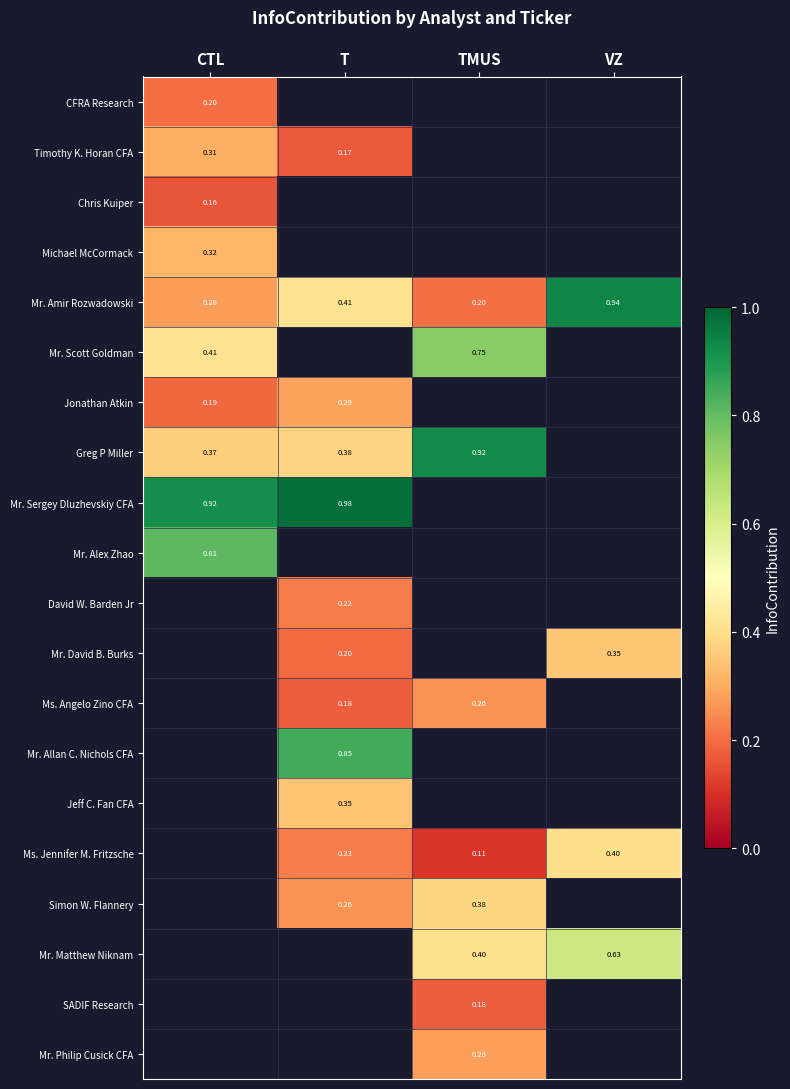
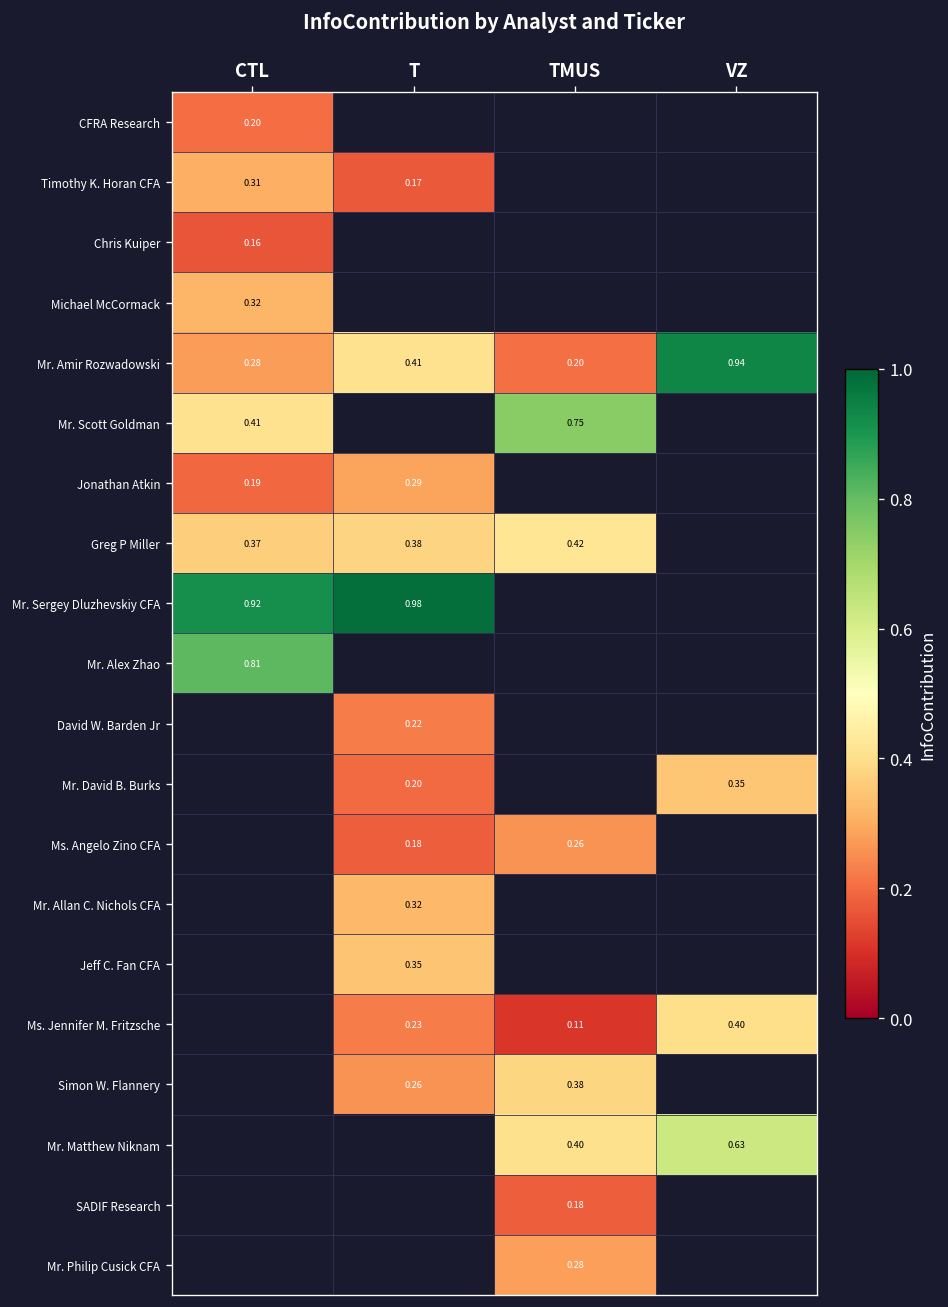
Greg P Miller, TMUS: 0.92 -> 0.42
Mr. Allan C. Nichols CFA, T: 0.85 -> 0.32
